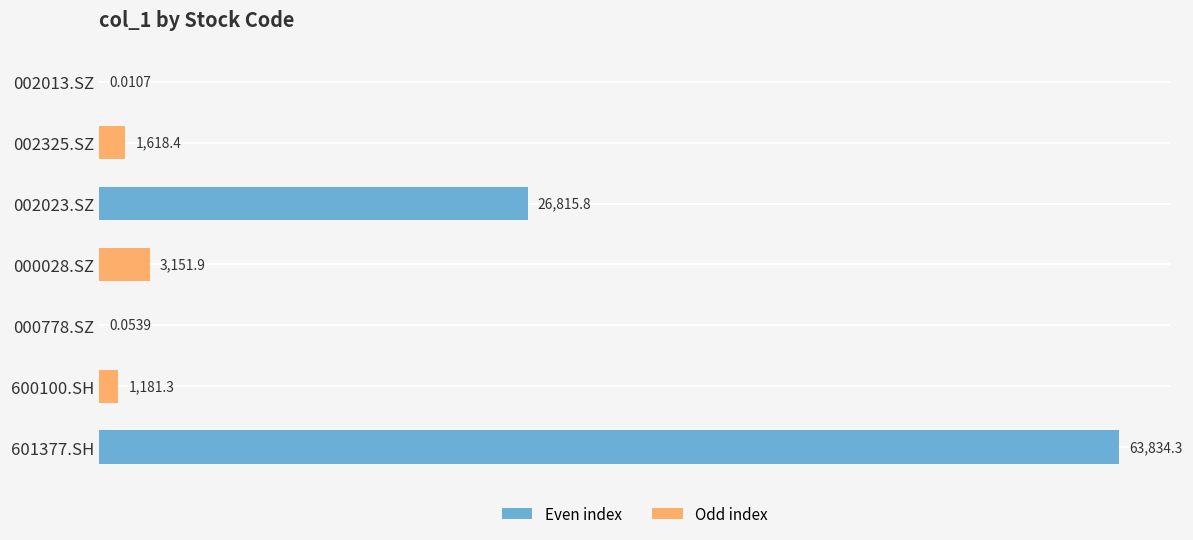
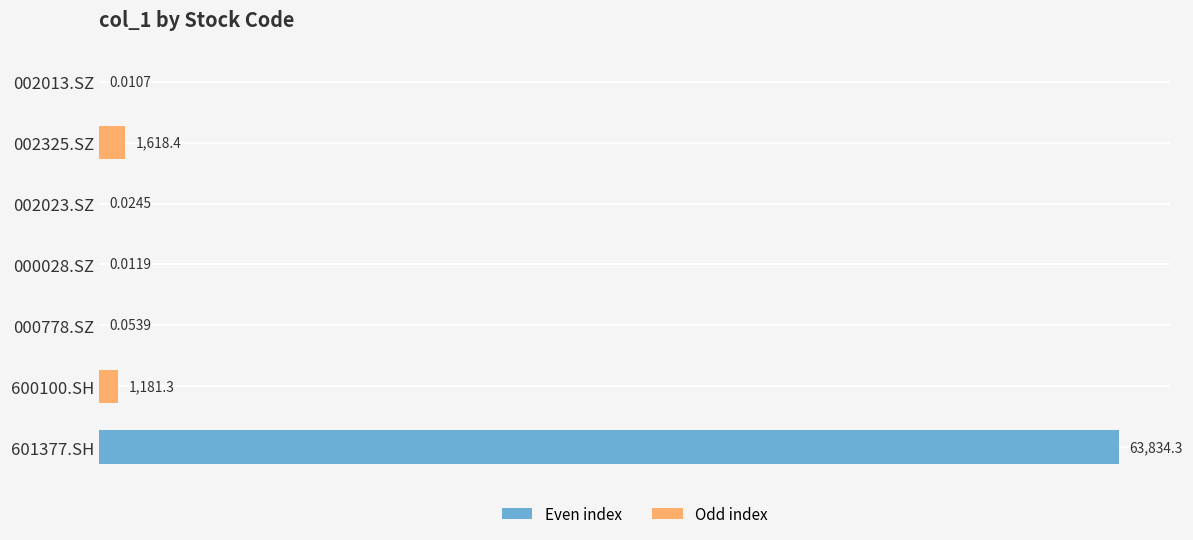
002023.SZ: 26,815.8 -> 0.0245
000028.SZ: 3,151.9 -> 0.0119
